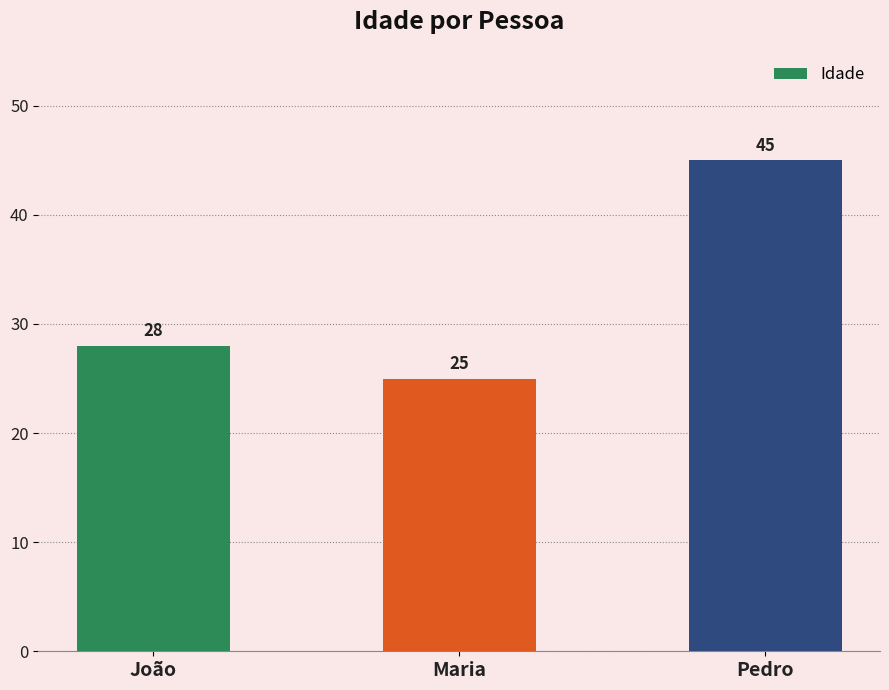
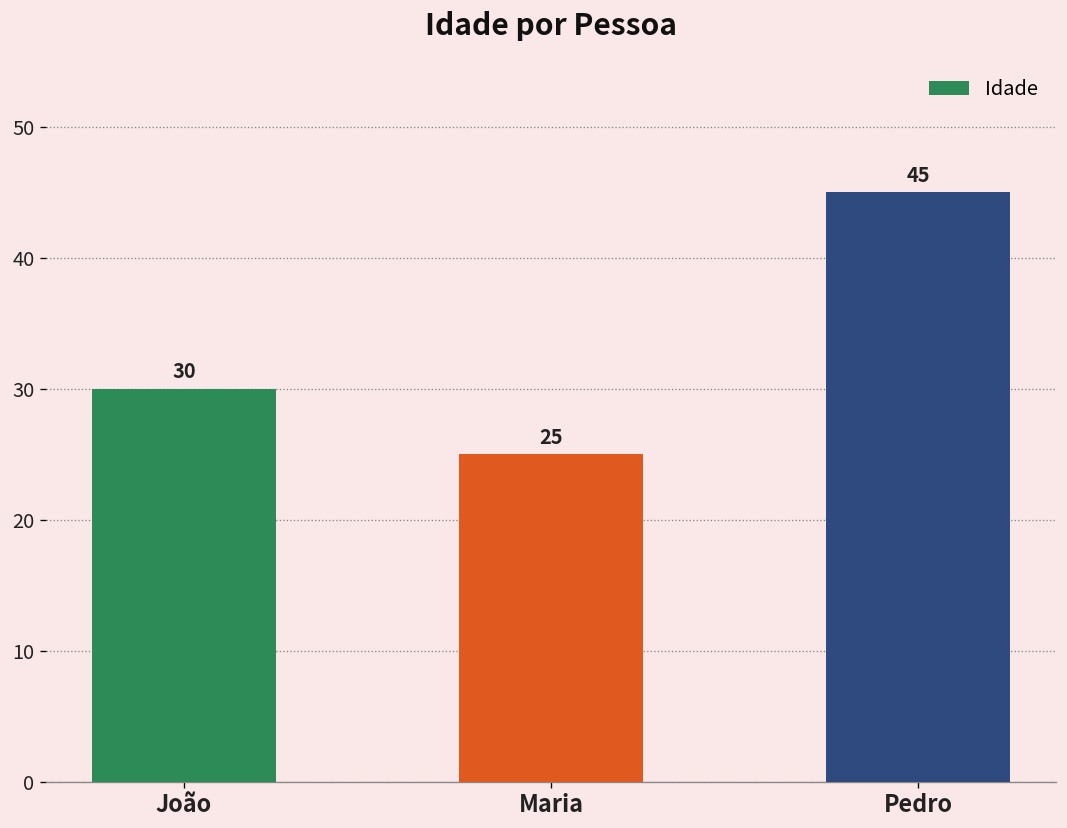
João: 28 -> 30
